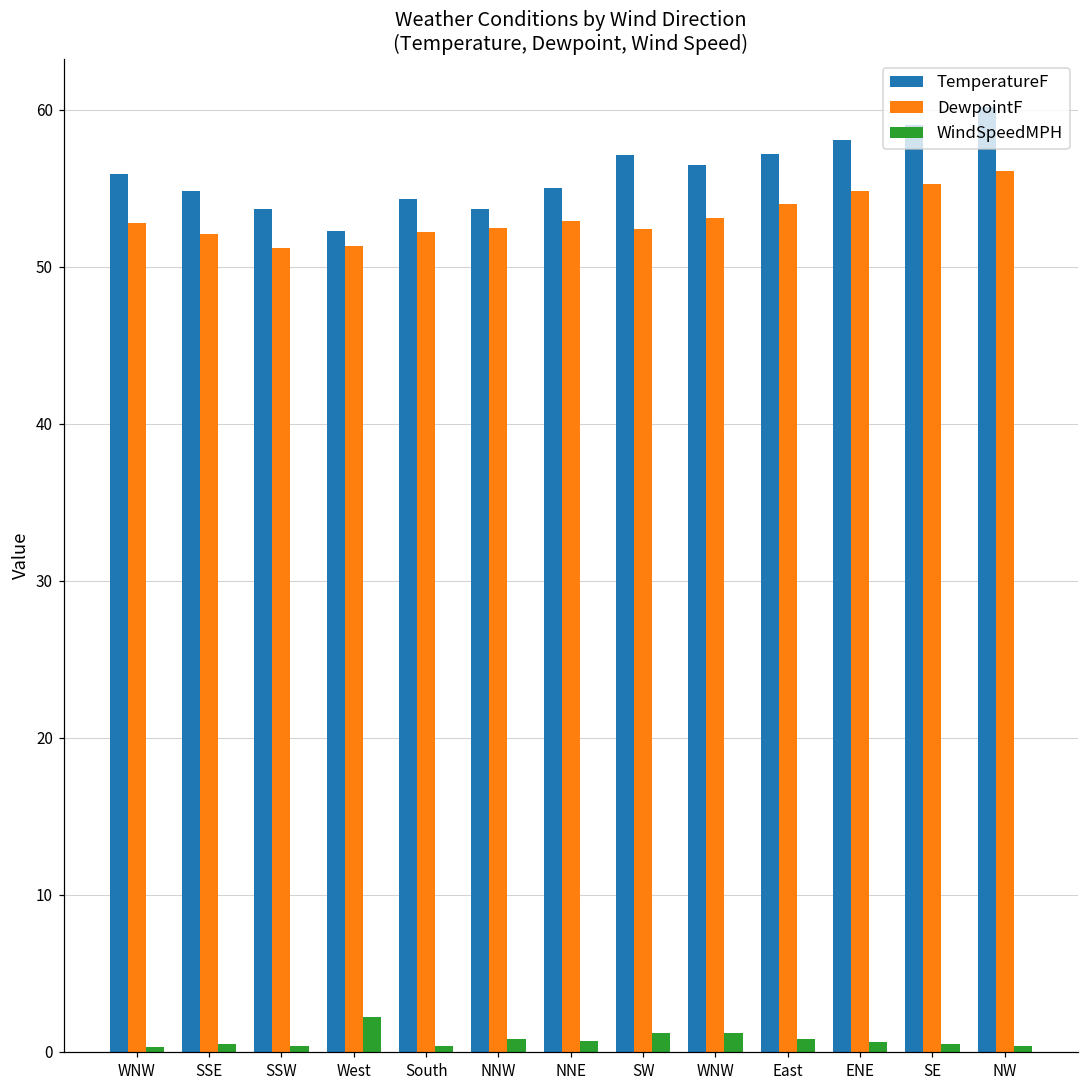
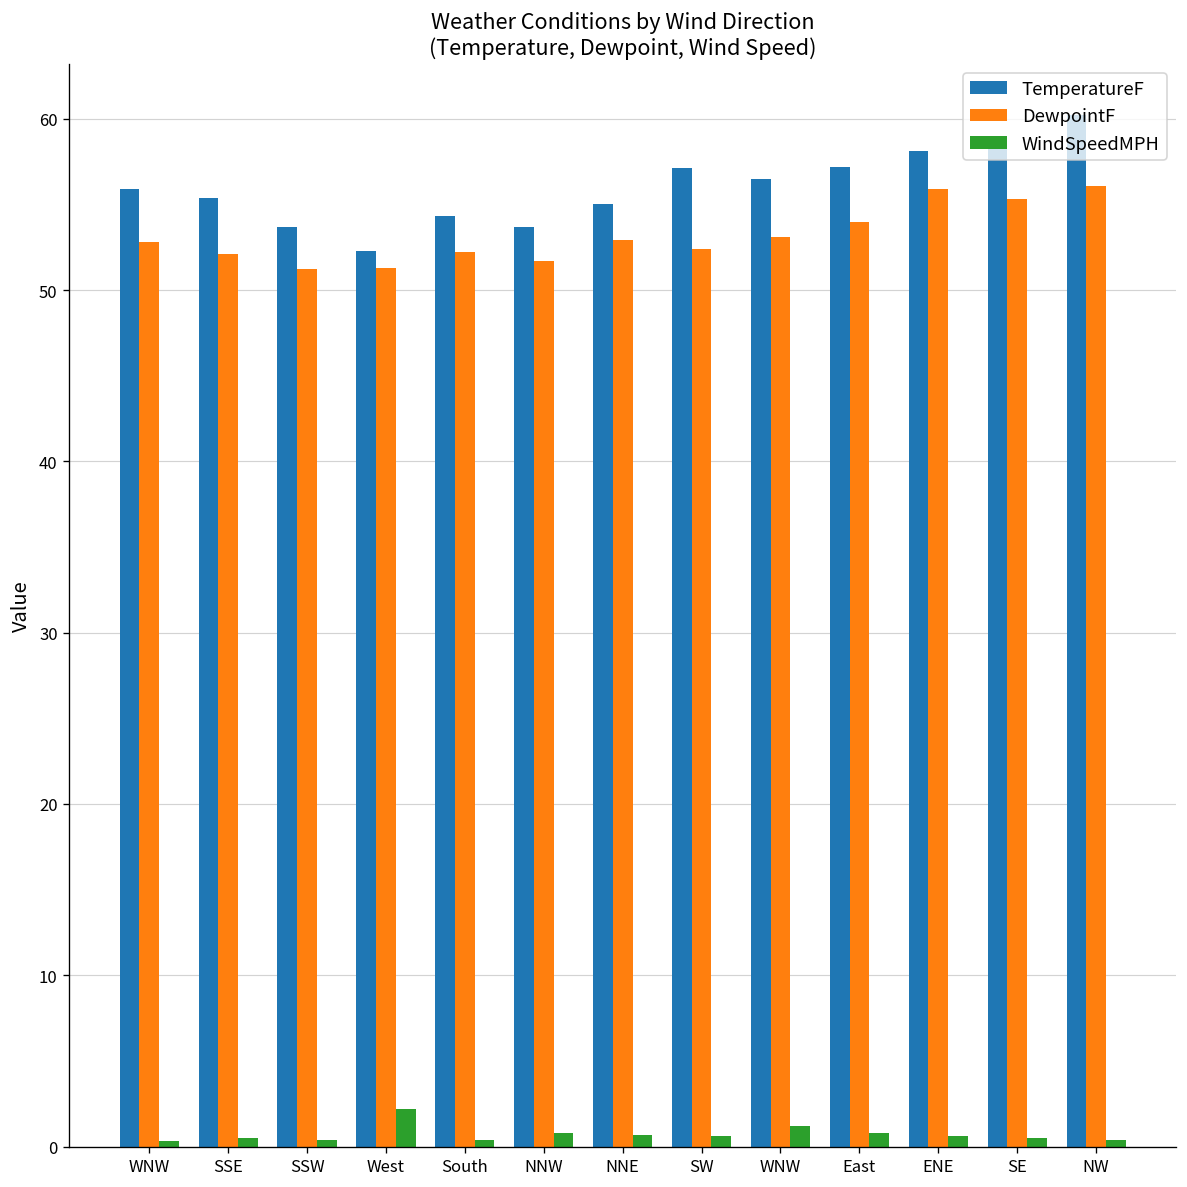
TemperatureF, SSE: 54.8 -> 55.4
DewpointF, NNW: 52.5 -> 51.7
WindSpeedMPH, SW: 1.2 -> 0.6
DewpointF, ENE: 54.8 -> 55.9
